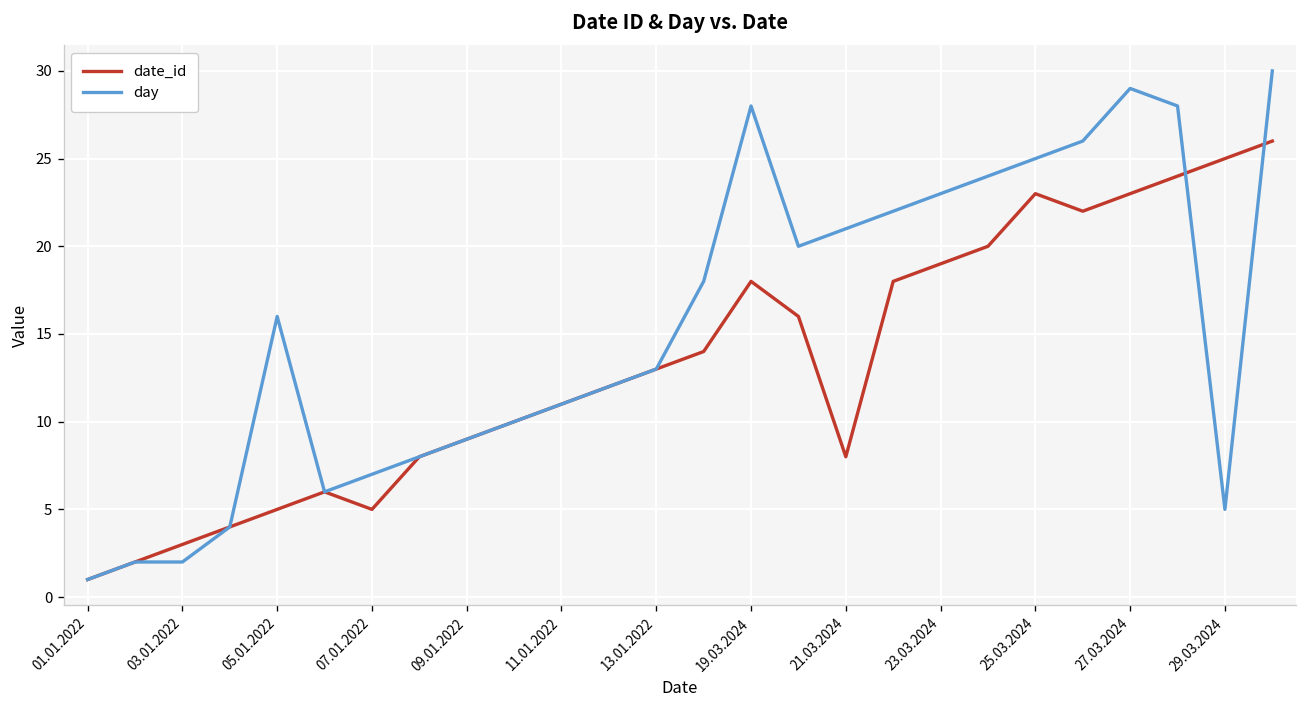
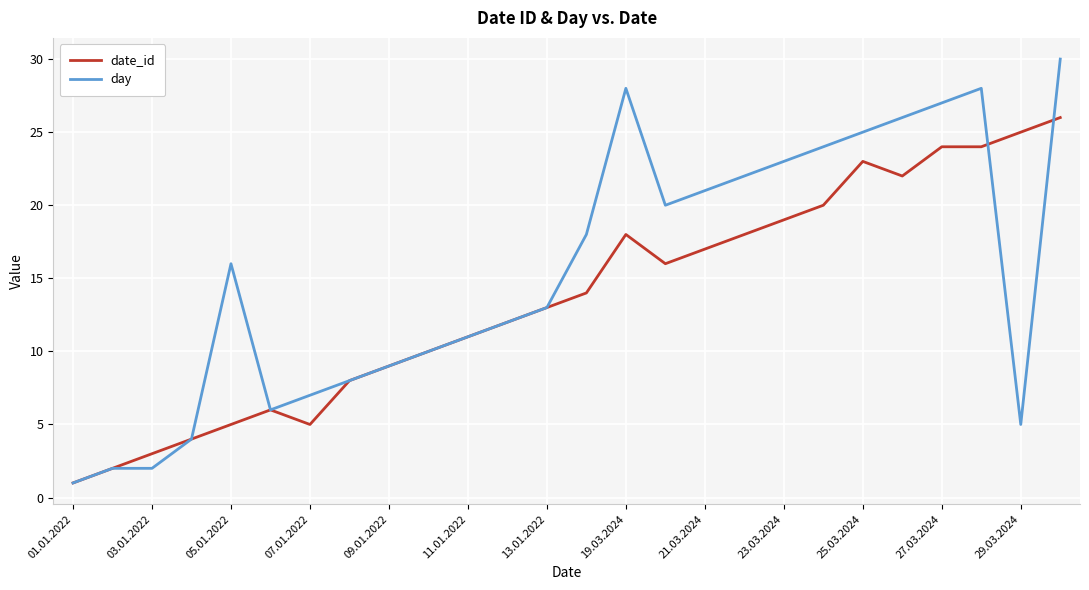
date_id, 21.03.2024: 8 -> 17
date_id, 27.03.2024: 23 -> 24
day, 27.03.2024: 29 -> 27
